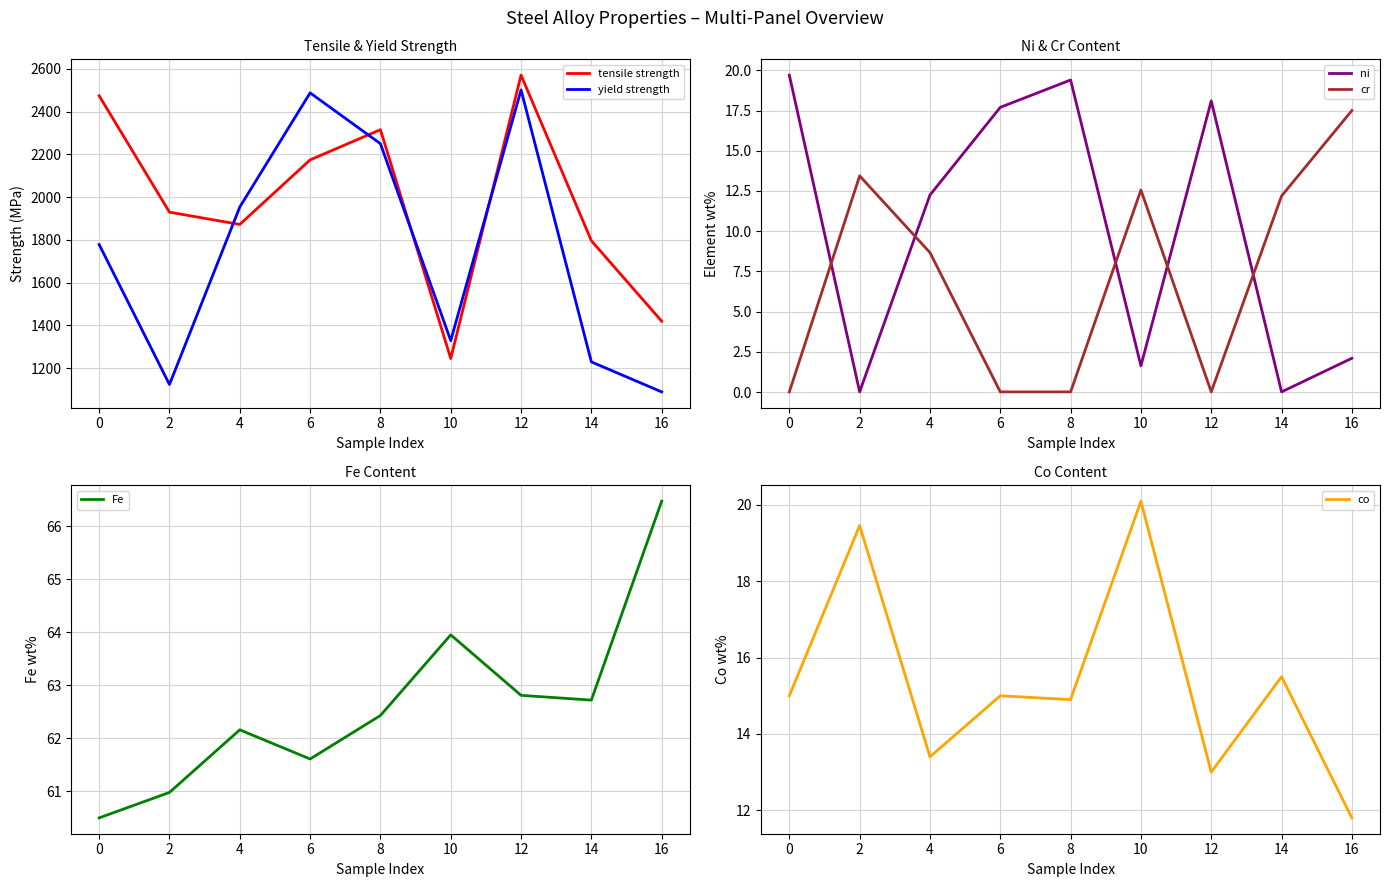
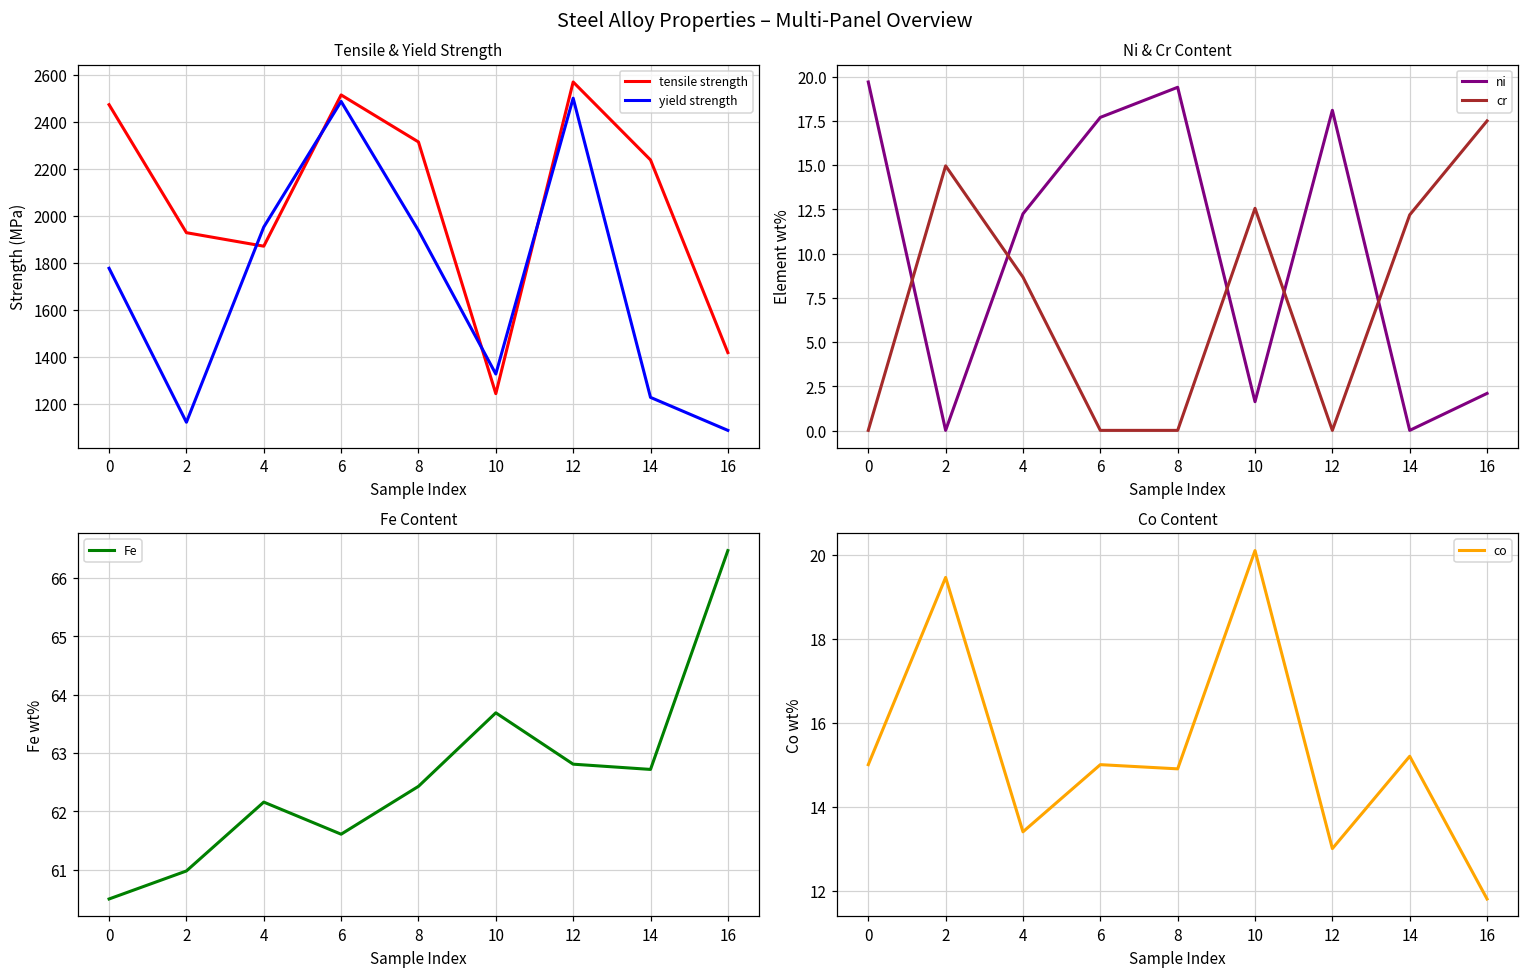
Tensile & Yield Strength, tensile strength, 6: 2170 -> 2510
Tensile & Yield Strength, yield strength, 8: 2250 -> 1940
Tensile & Yield Strength, tensile strength, 14: 1800 -> 2240
Ni & Cr Content, cr, 2: 13.4 -> 15.0
Fe Content, 10: 64.0 -> 63.7
Co Content, 14: 15.5 -> 15.2
